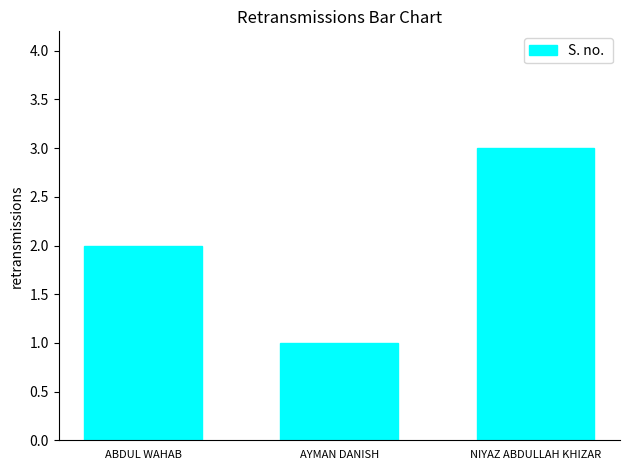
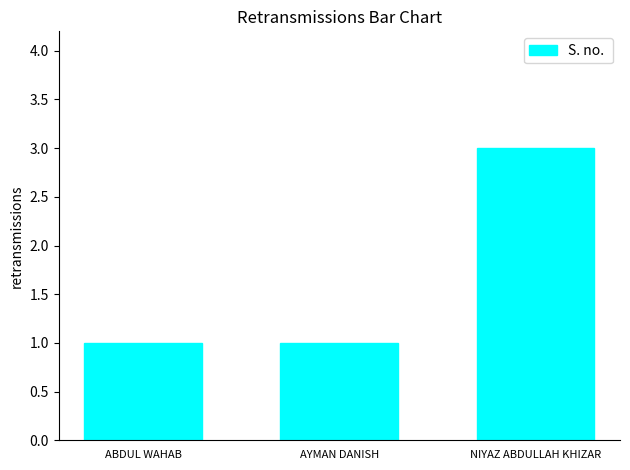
ABDUL WAHAB: 2 -> 1
